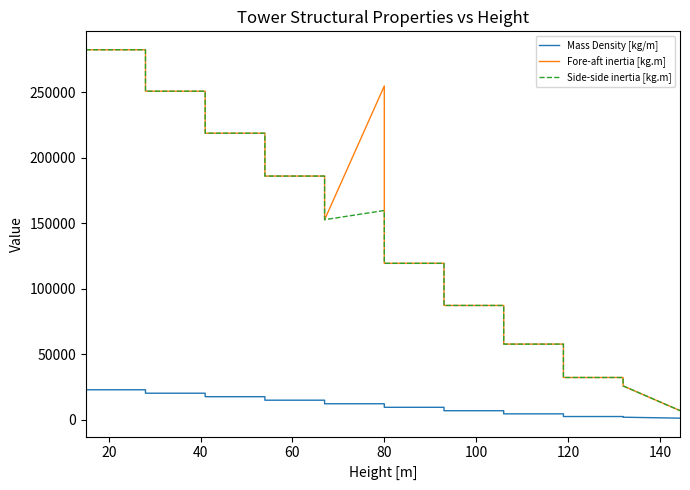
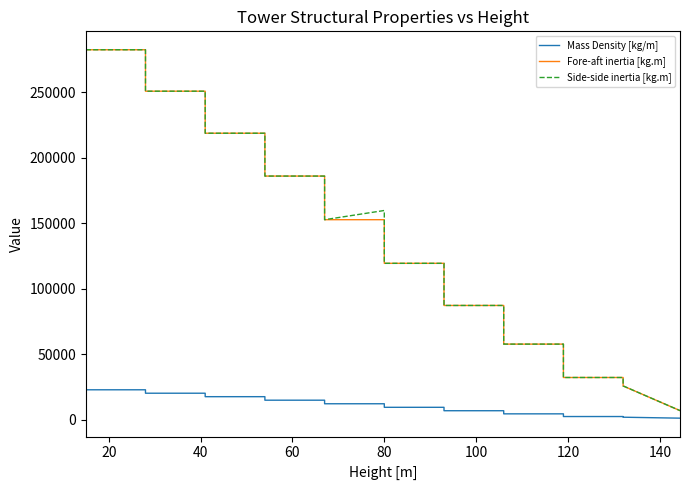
Fore-aft inertia [kg.m], 80: 255000 -> 153000
